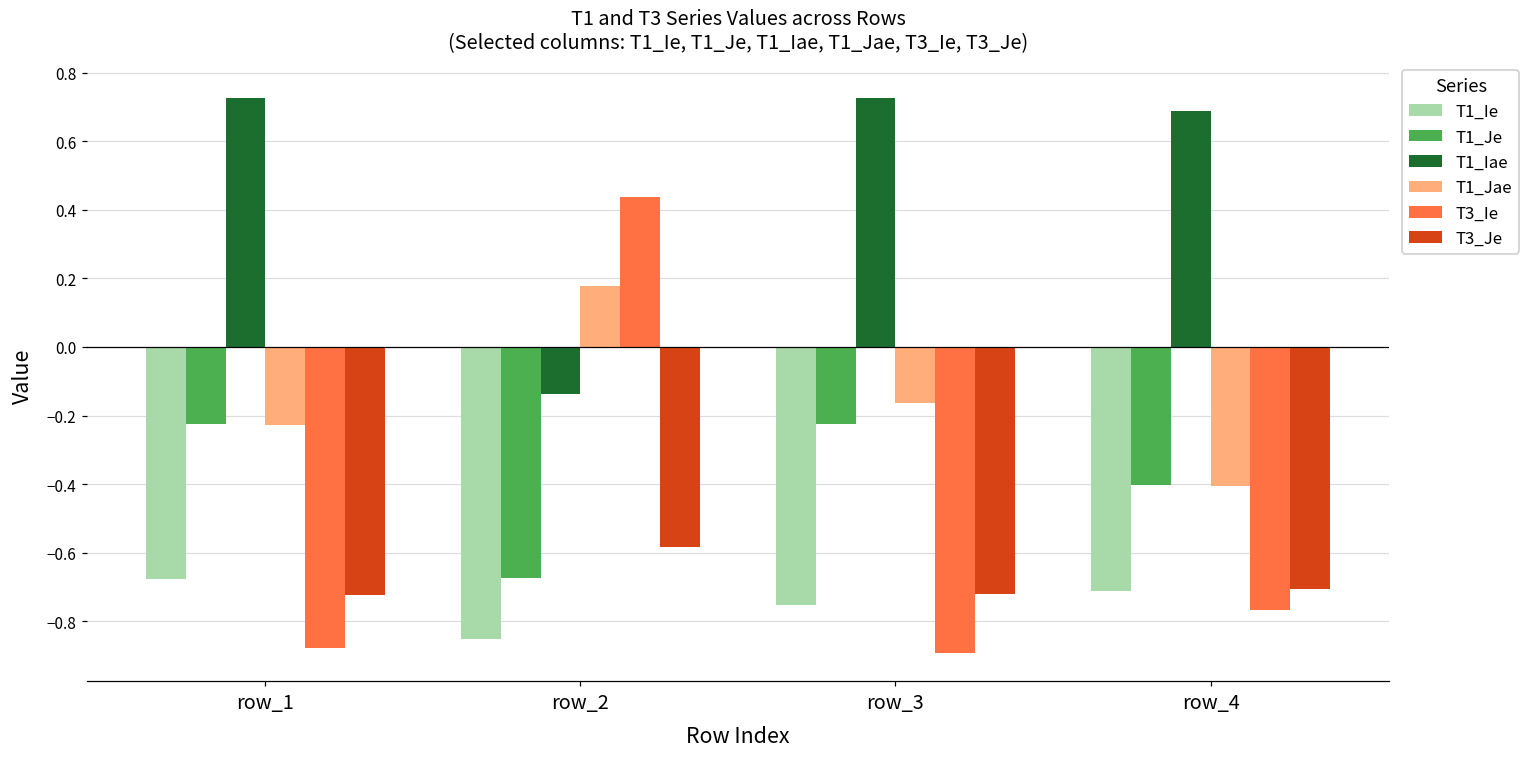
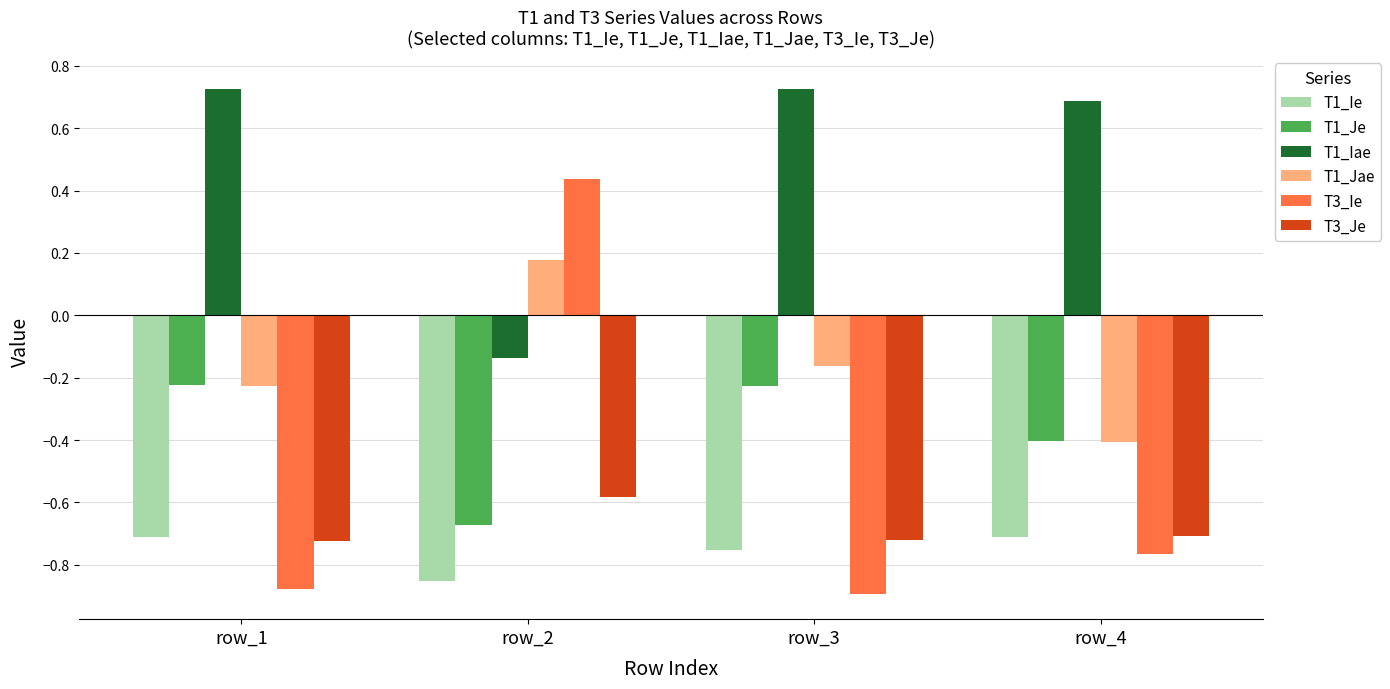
T1_Ie, row_1: -0.68 -> -0.71
